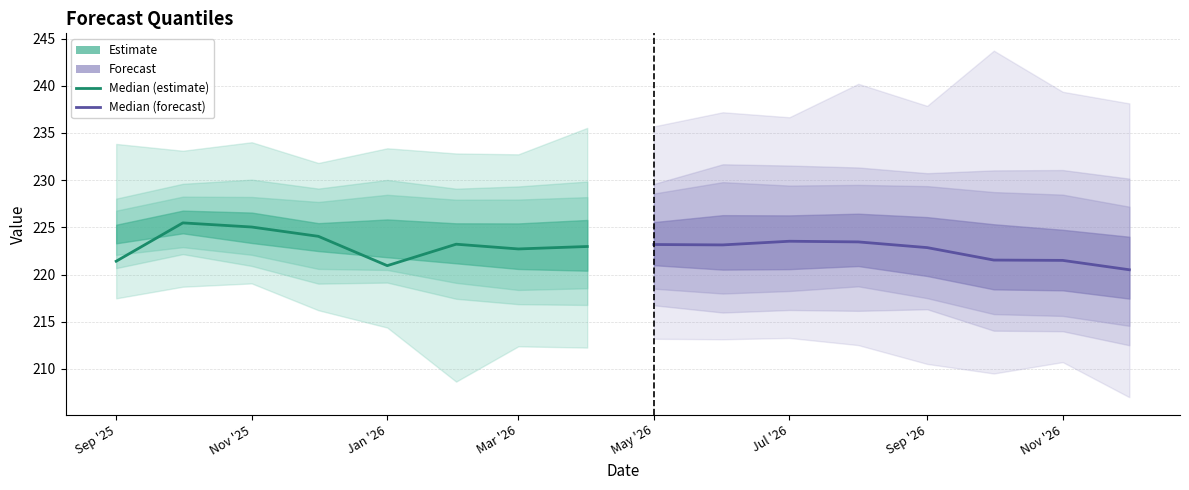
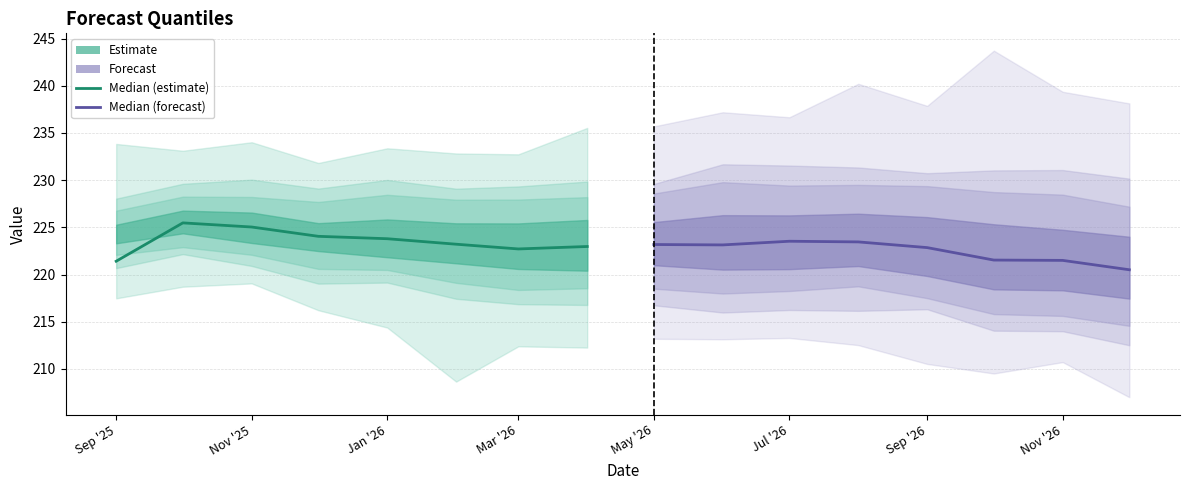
Median (estimate), Jan '26: 221 -> 224
